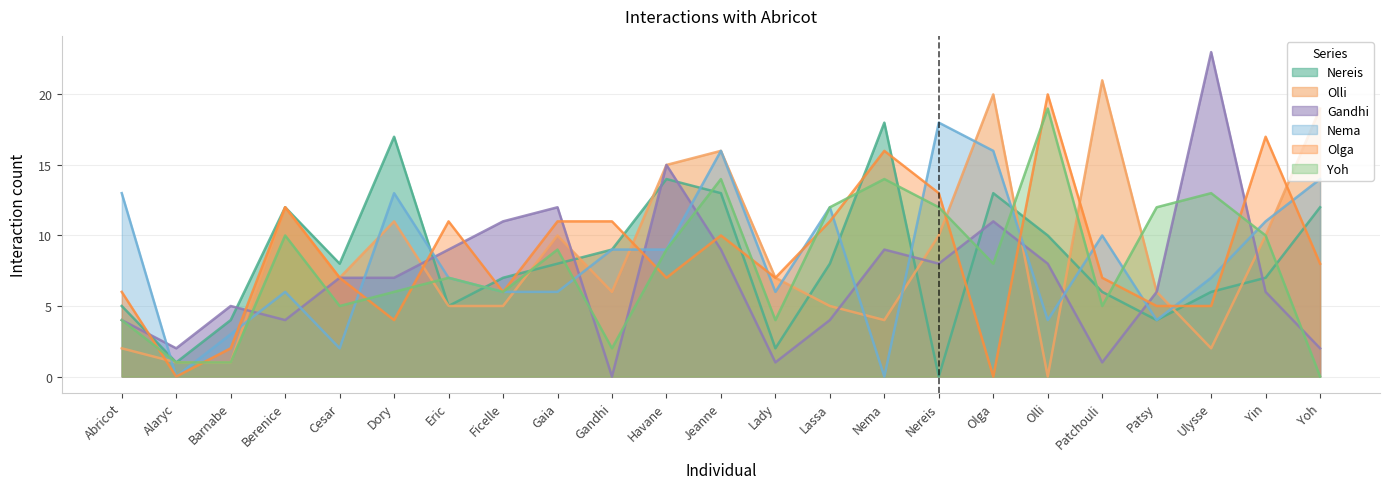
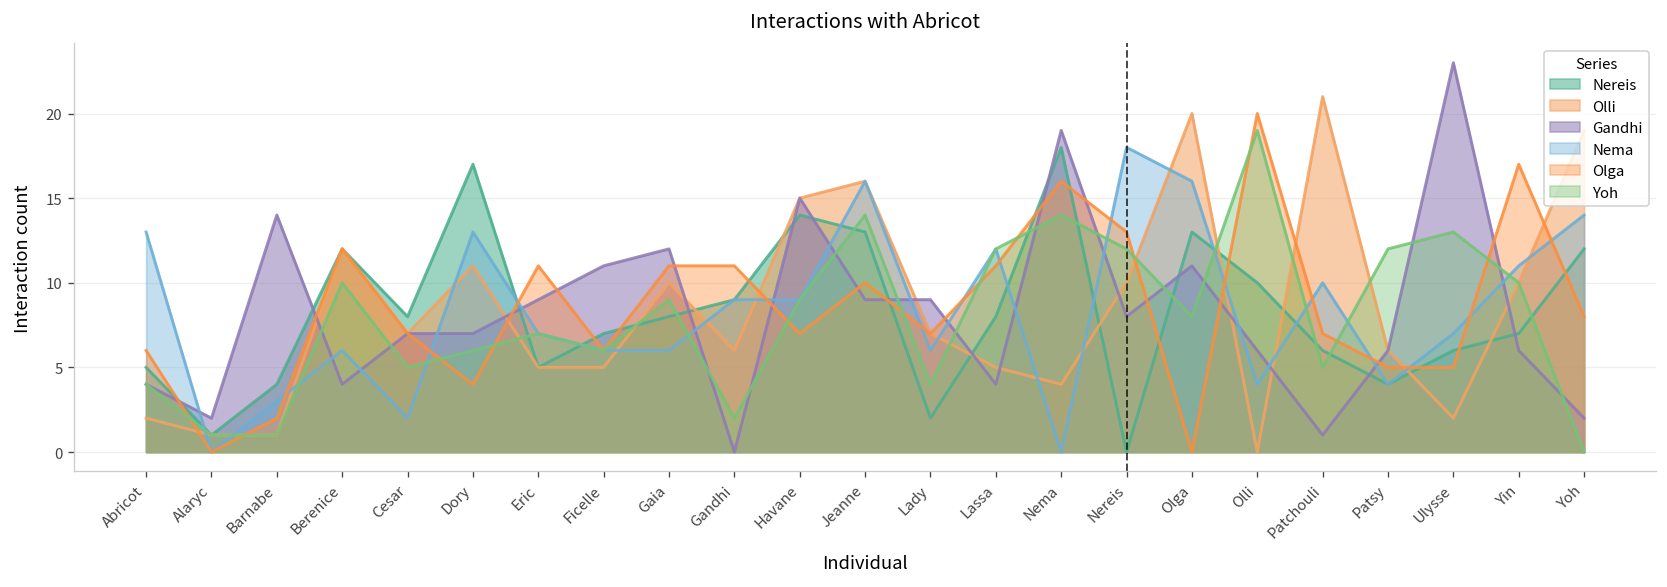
Gandhi, Barnabe: 5 -> 14
Gandhi, Lady: 1 -> 9
Gandhi, Nema: 9 -> 19
Gandhi, Olli: 8 -> 6
